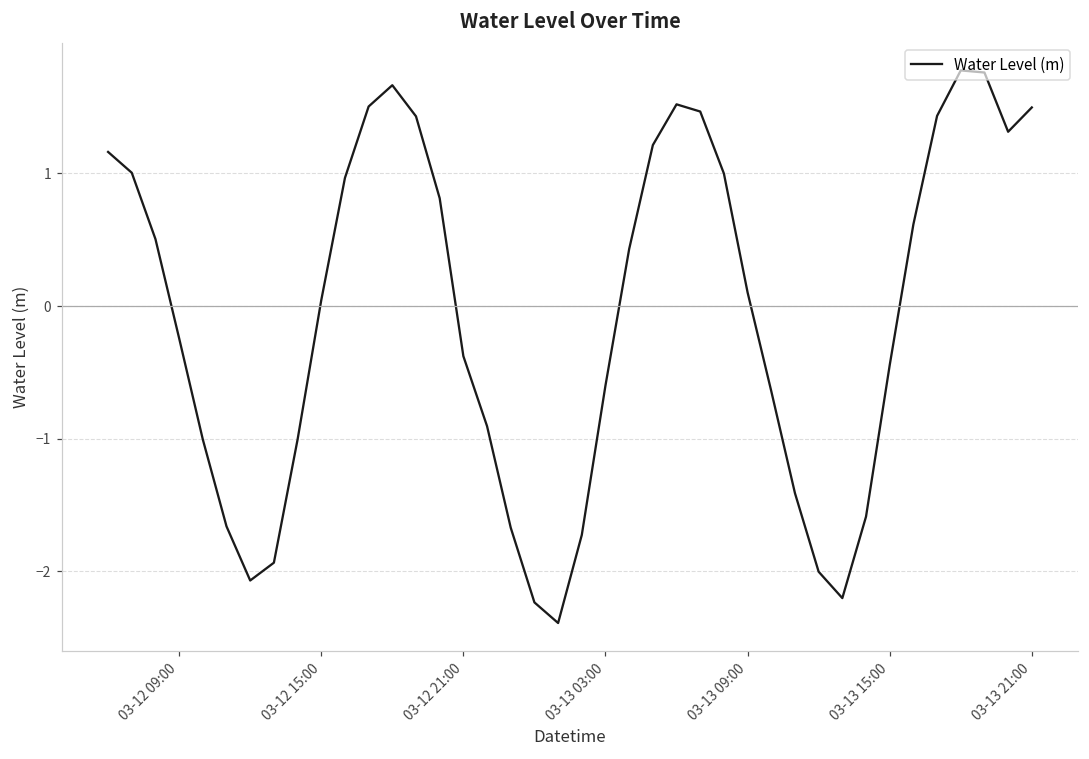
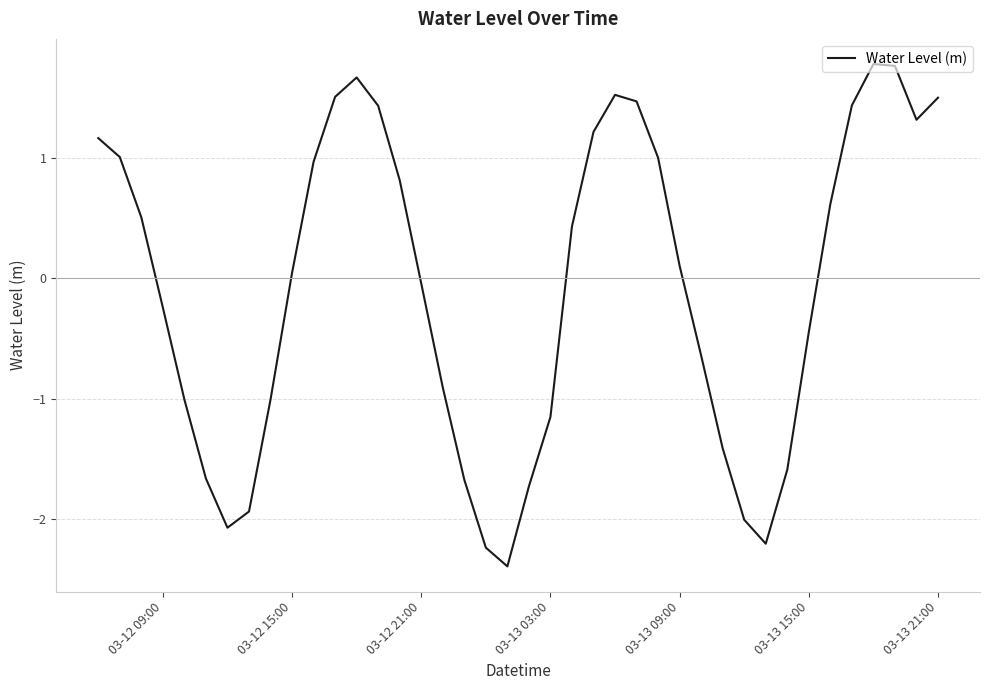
03-12 21:00: -0.38 -> -0.04
03-13 03:00: -0.60 -> -1.15
